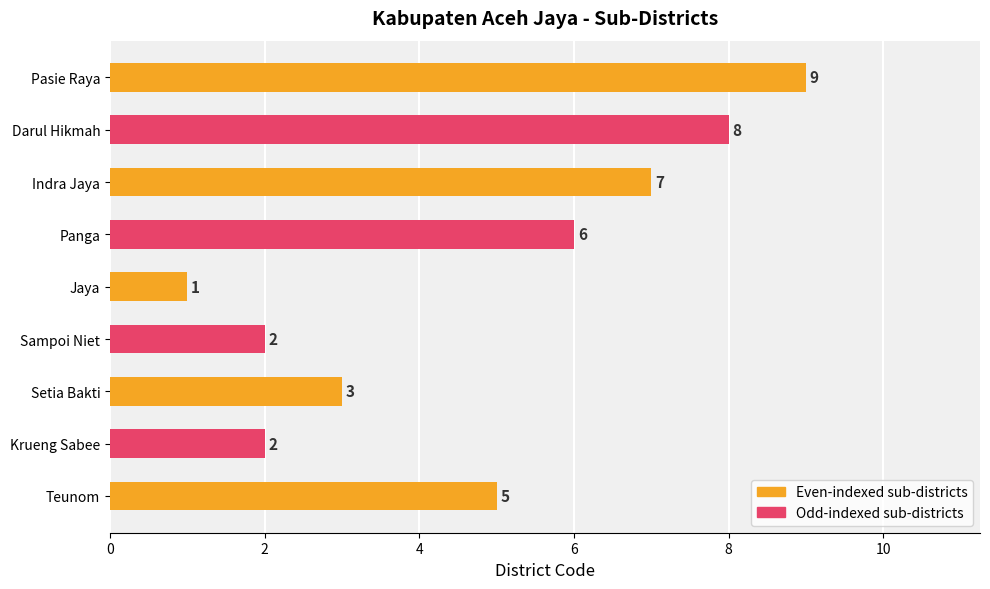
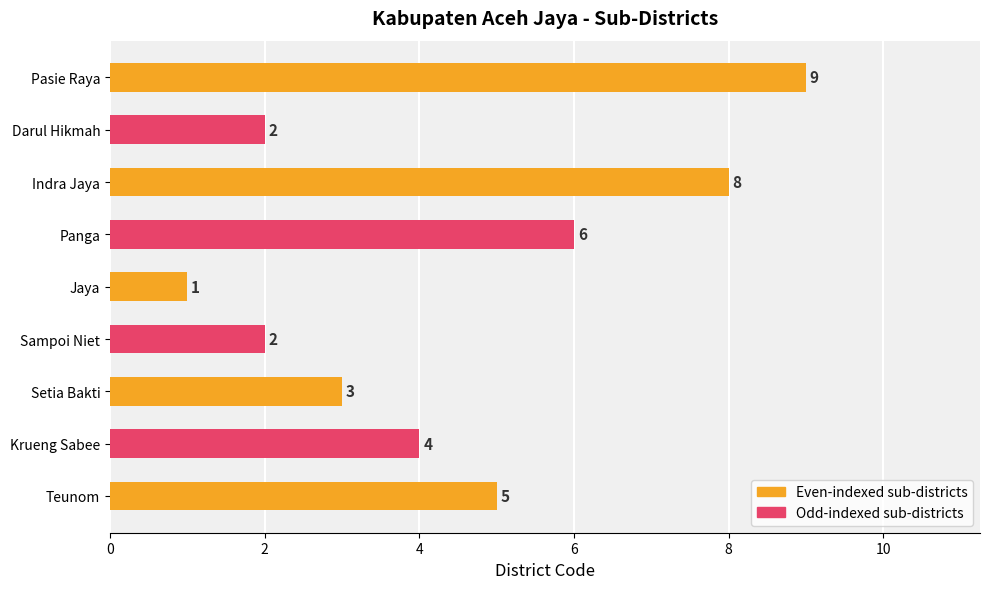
Darul Hikmah: 8 -> 2
Indra Jaya: 7 -> 8
Krueng Sabee: 2 -> 4
